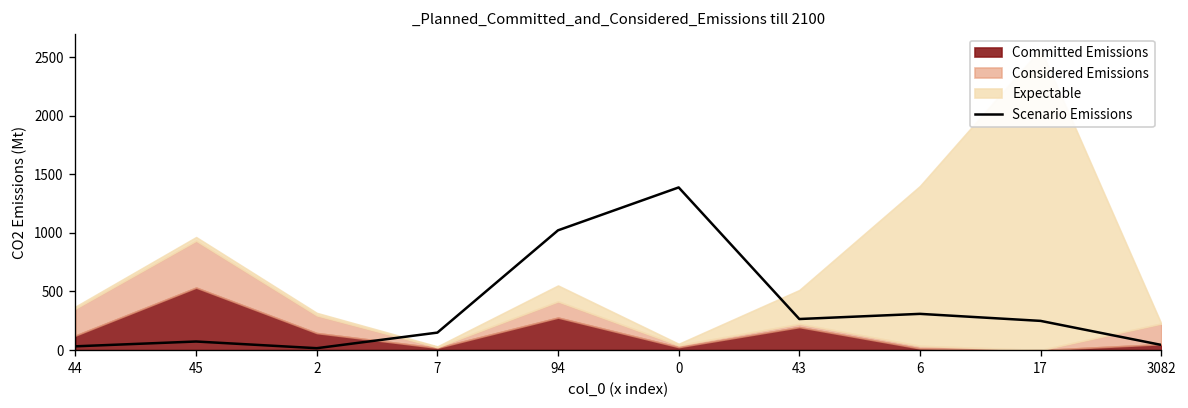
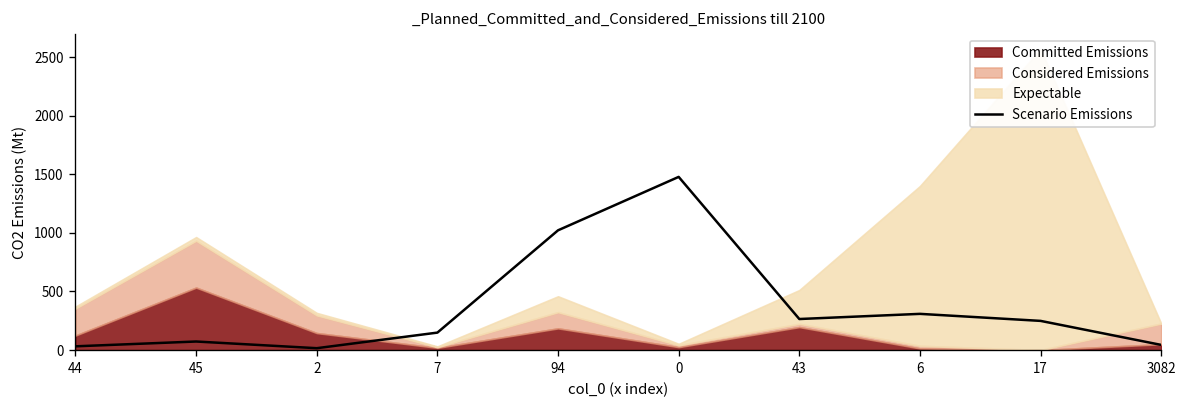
Committed Emissions, 94: 300 -> 200
Scenario Emissions, 0: 1400 -> 1500
